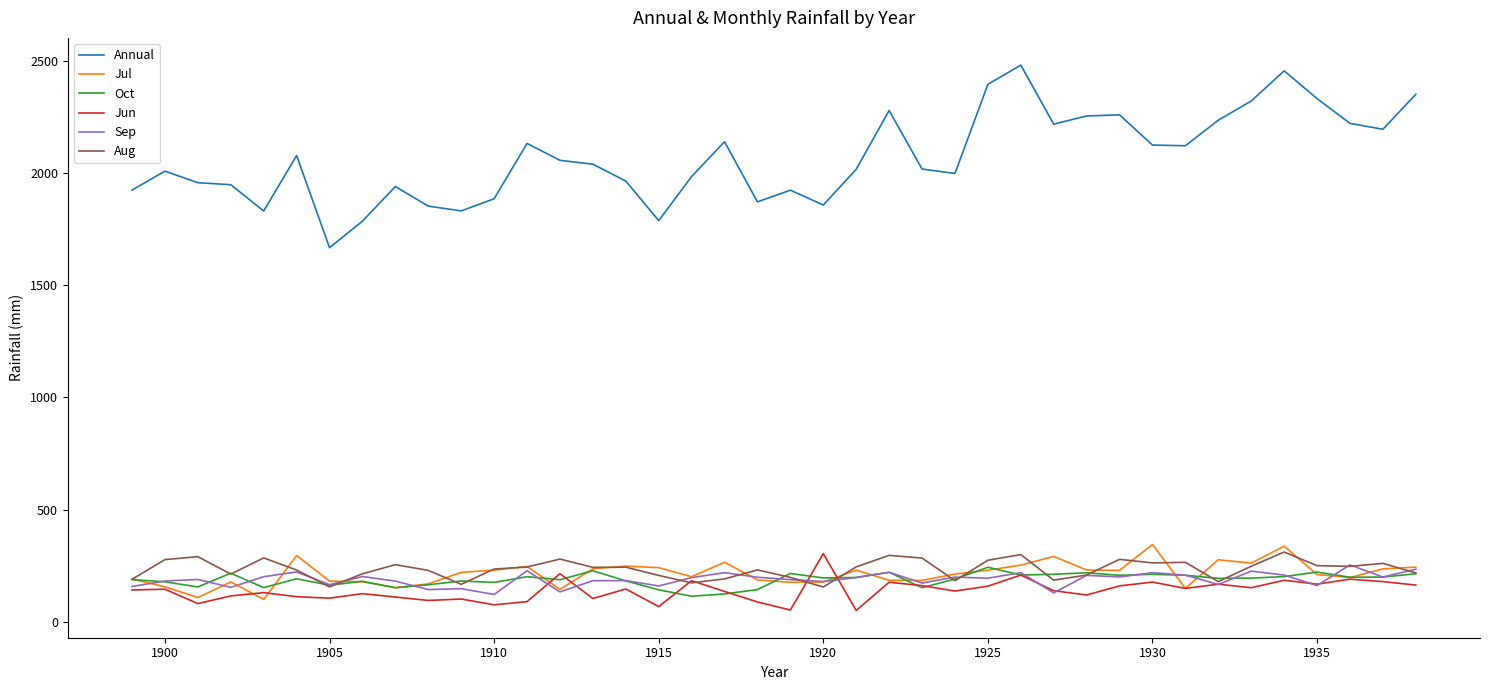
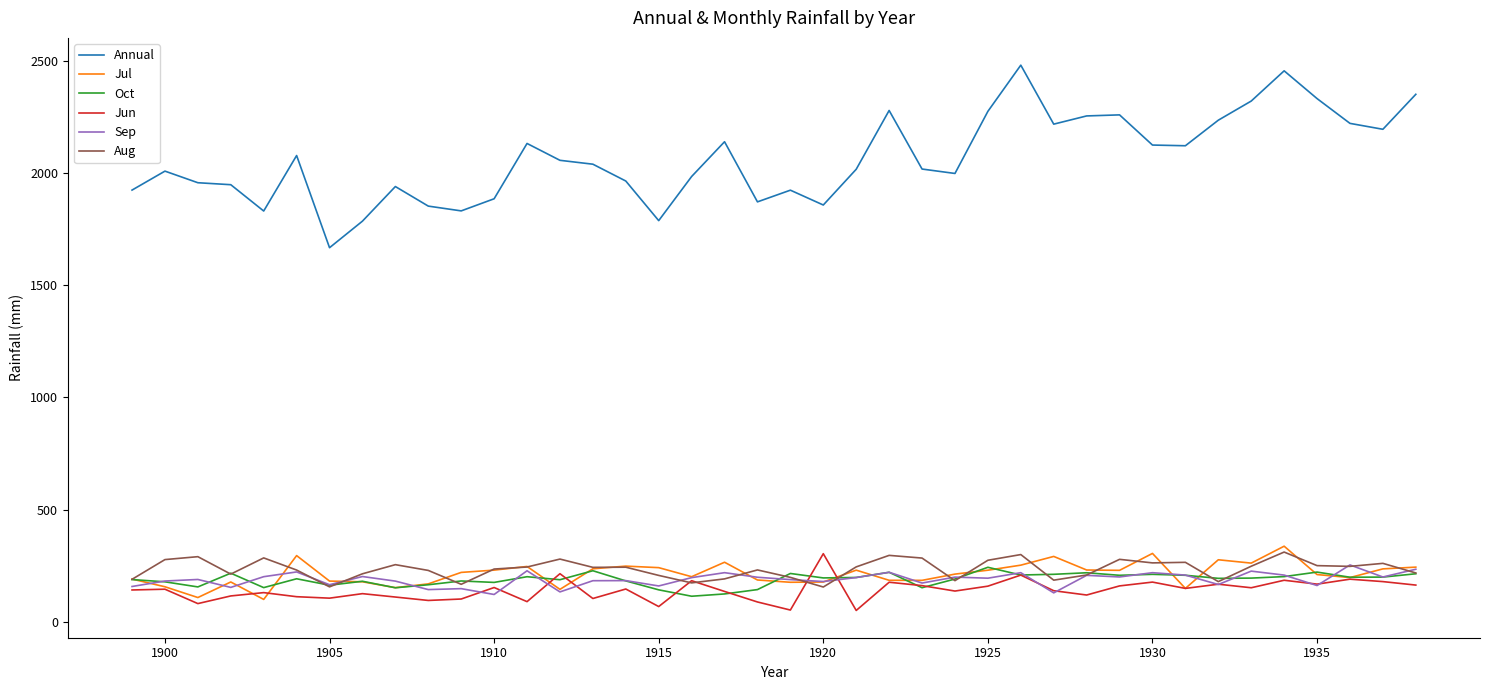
Jun, 1910: 80 -> 150
Annual, 1925: 2400 -> 2270
Jul, 1930: 340 -> 300
